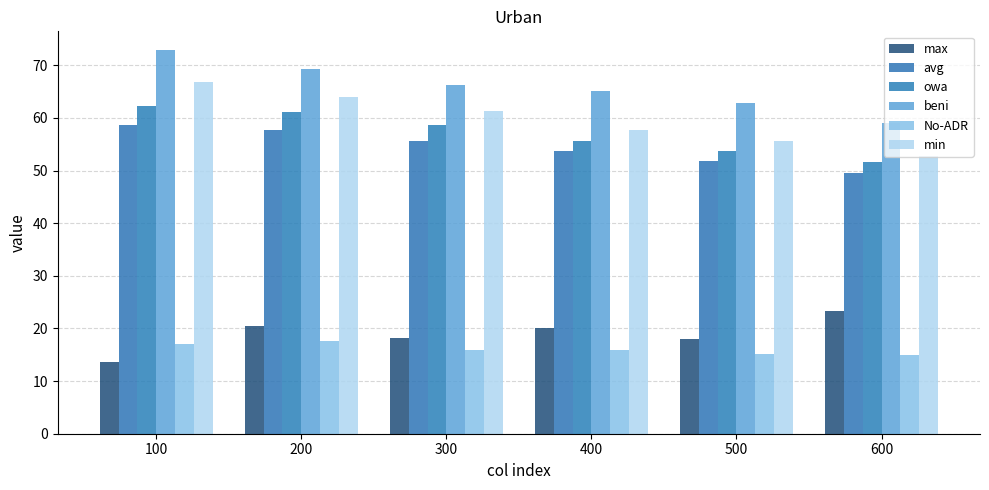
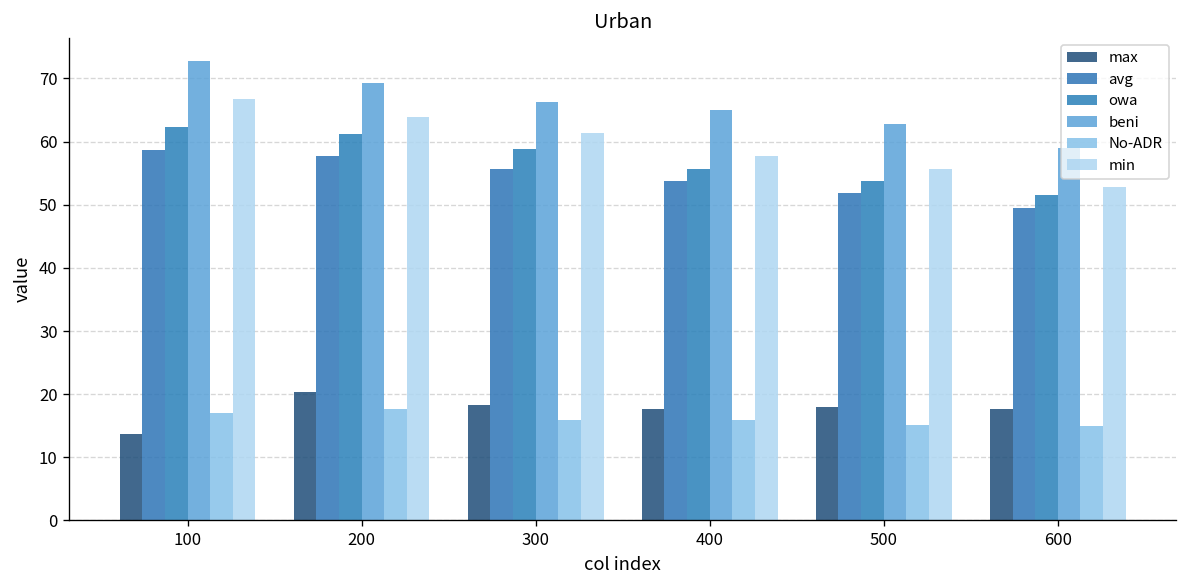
max, 400: 20 -> 18
max, 600: 23 -> 18
